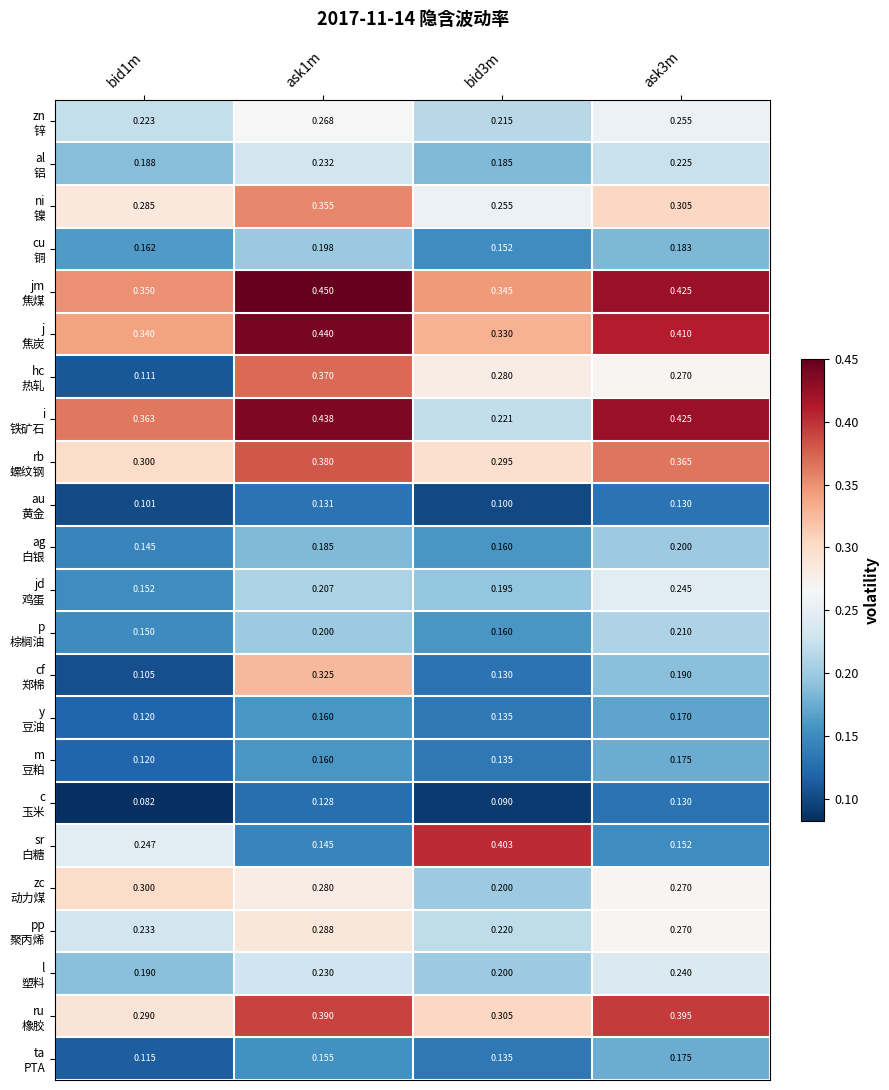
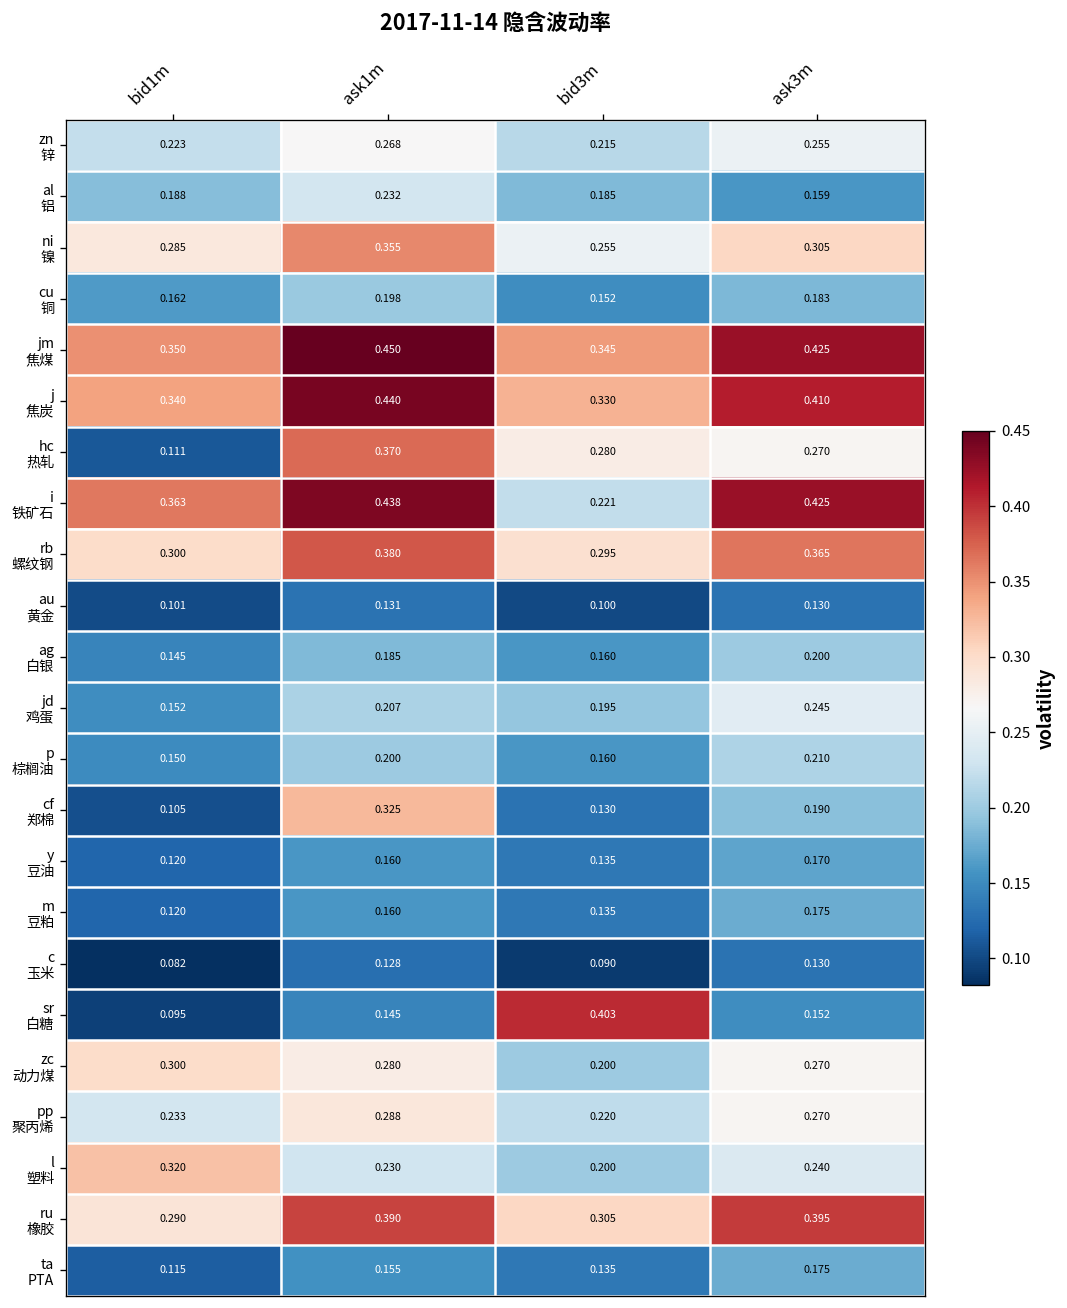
al 铝, ask3m: 0.225 -> 0.159
sr 白糖, bid1m: 0.247 -> 0.095
l 塑料, bid1m: 0.190 -> 0.320
